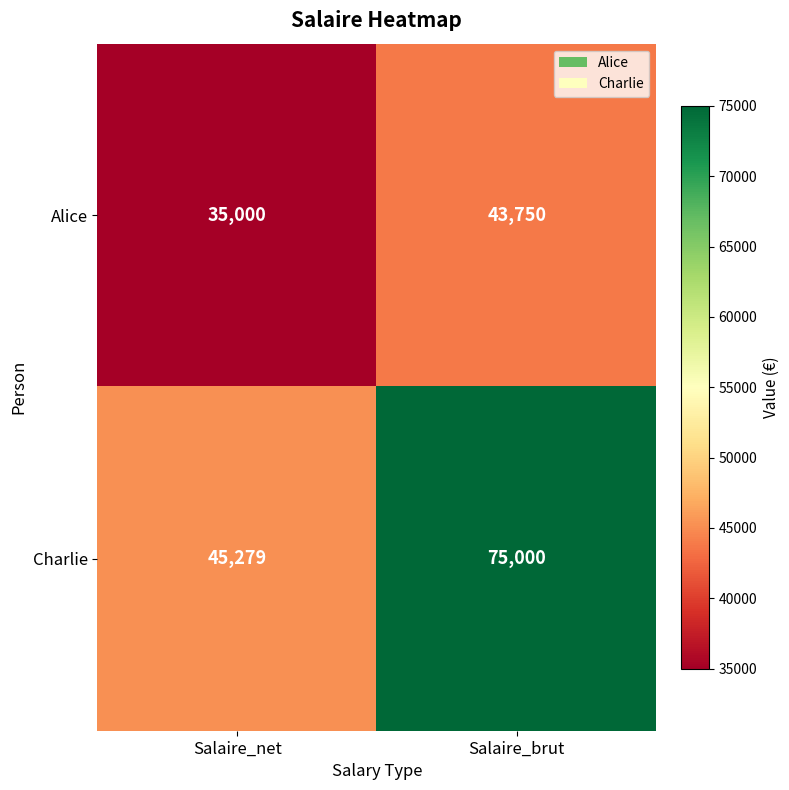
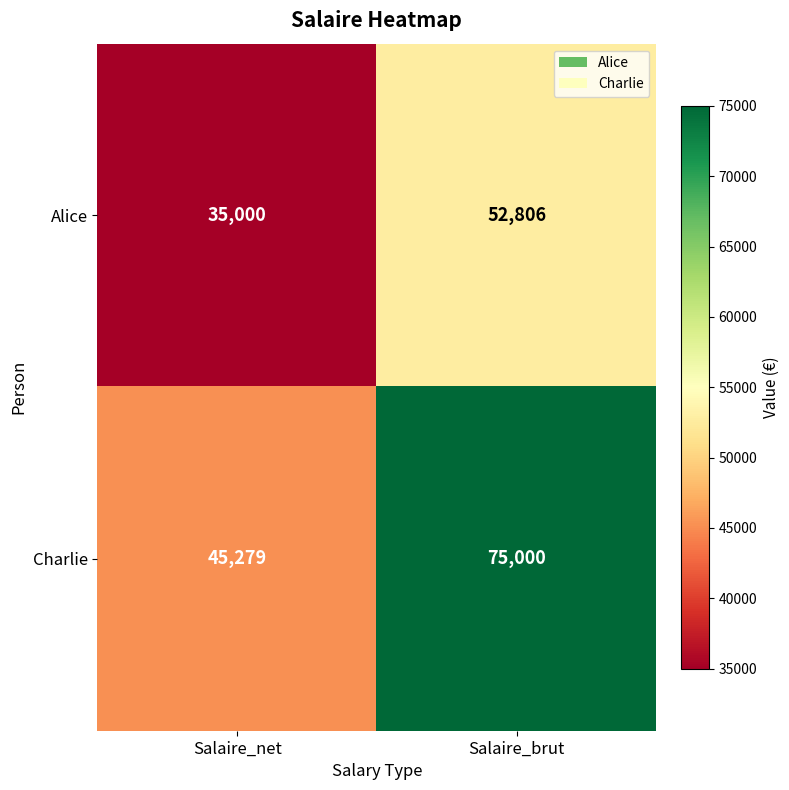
Alice, Salaire_brut: 43,750 -> 52,806
